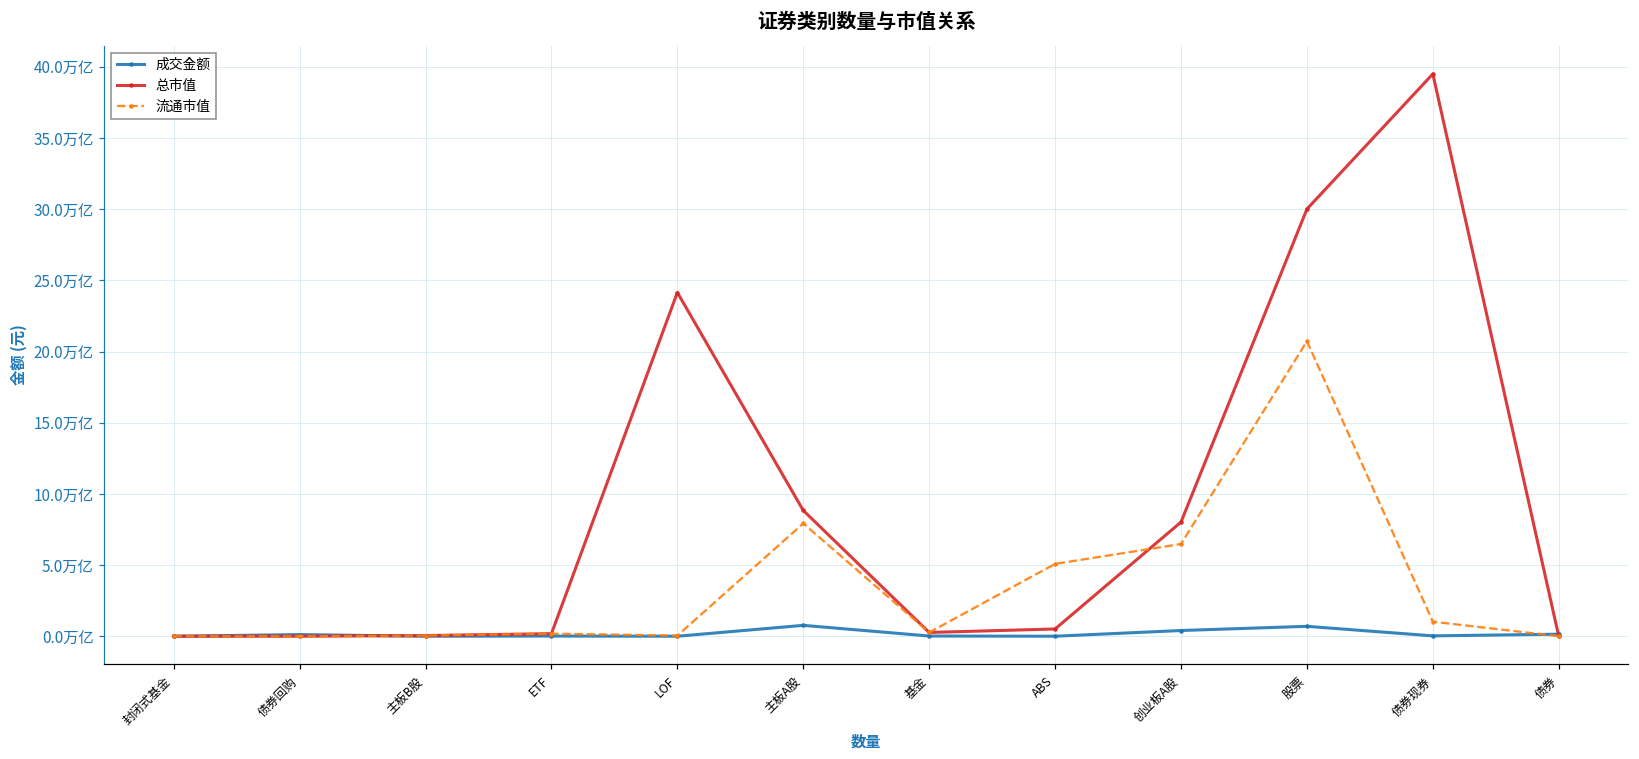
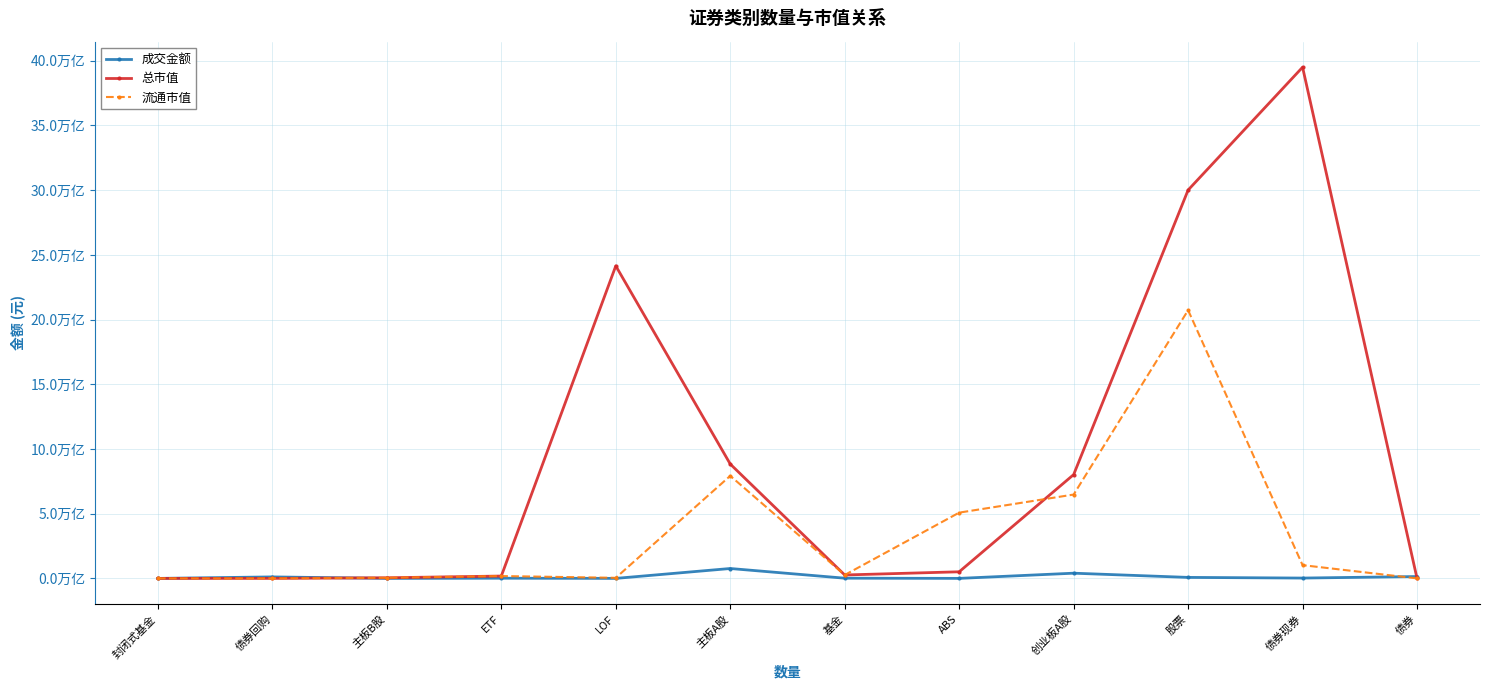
成交金额, 股票: 0.7万亿 -> 0.1万亿
